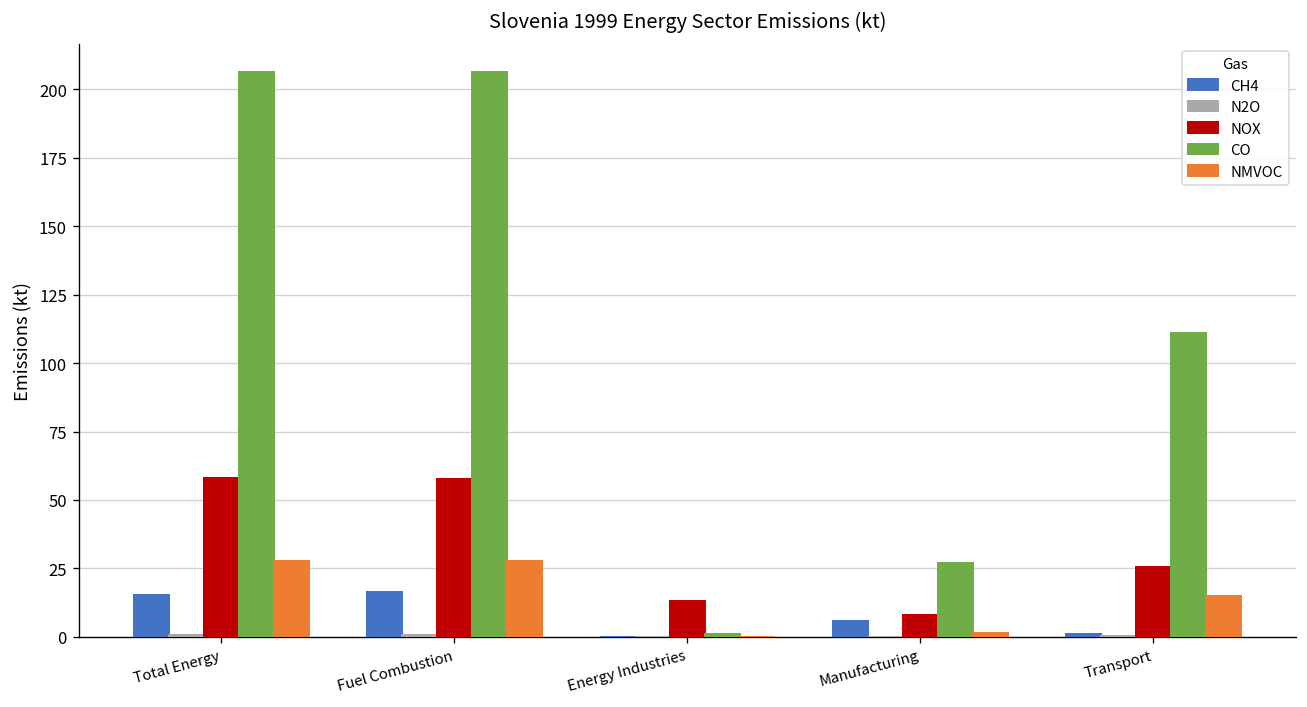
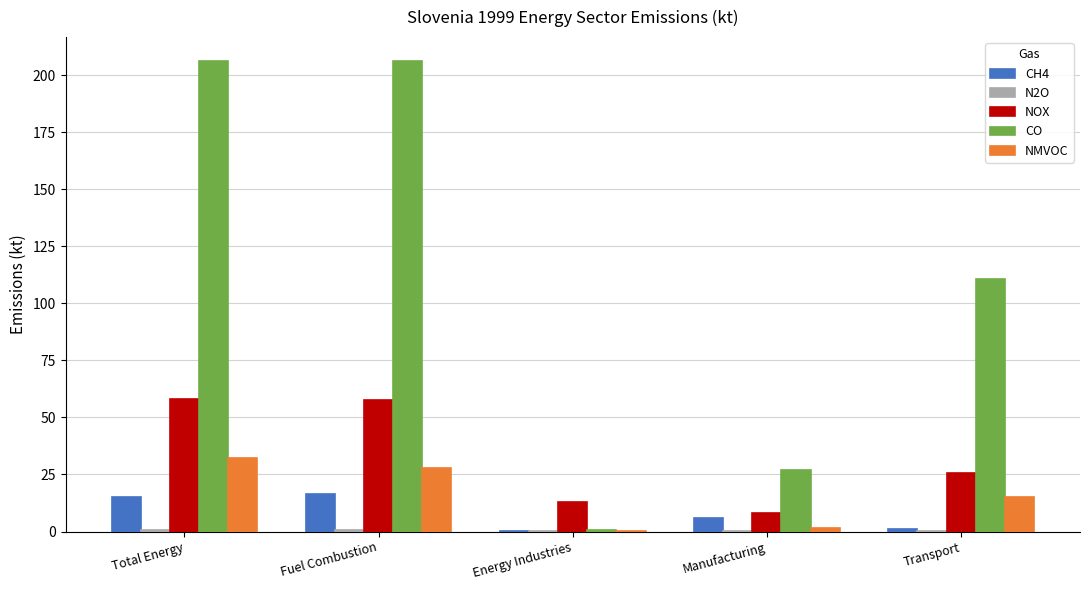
NMVOC, Total Energy: 28 -> 32
